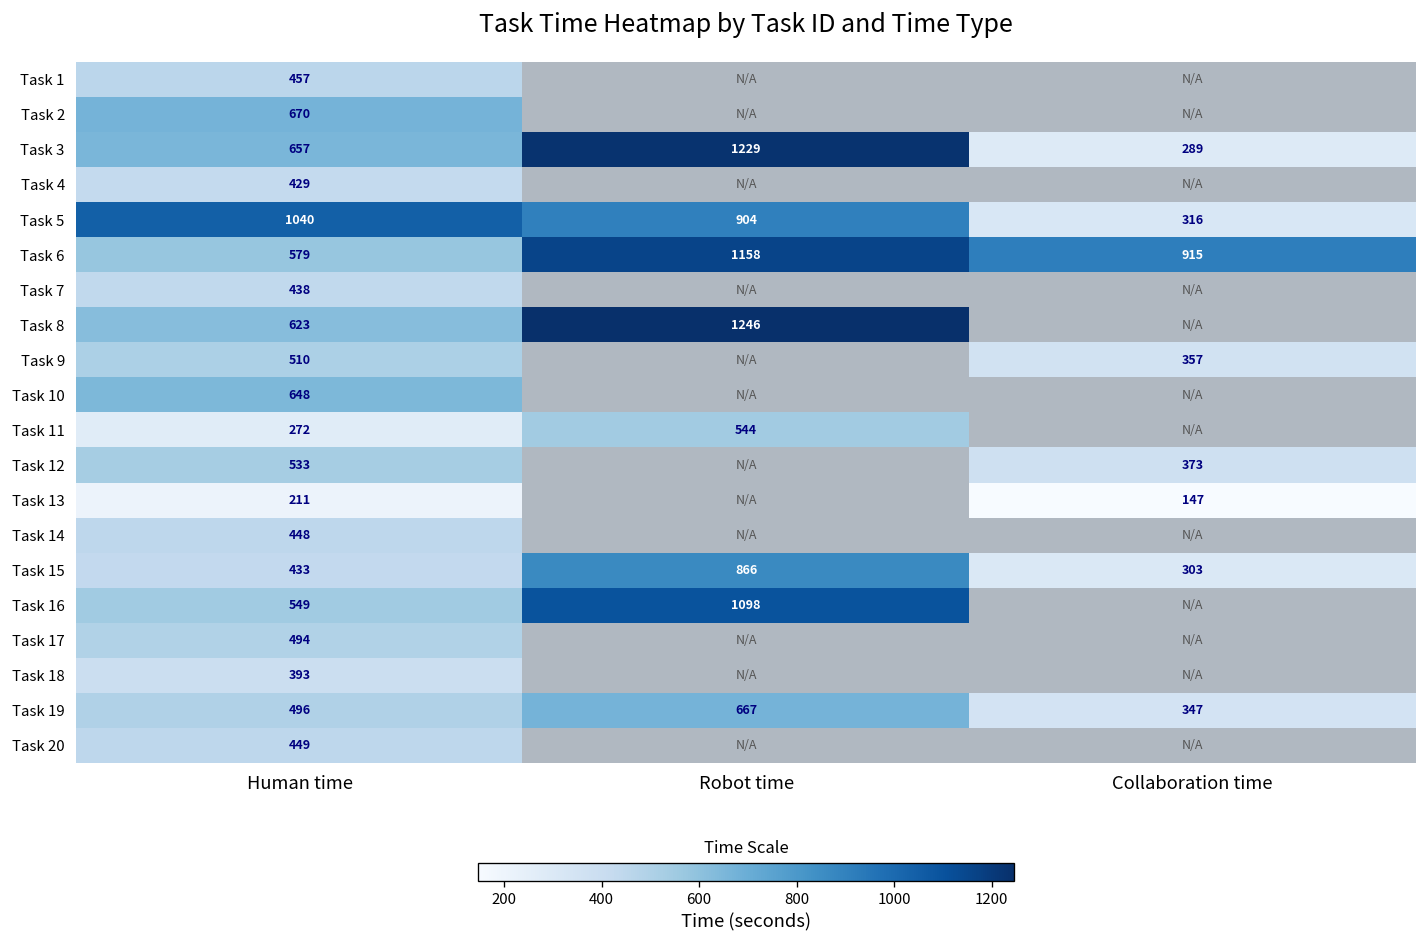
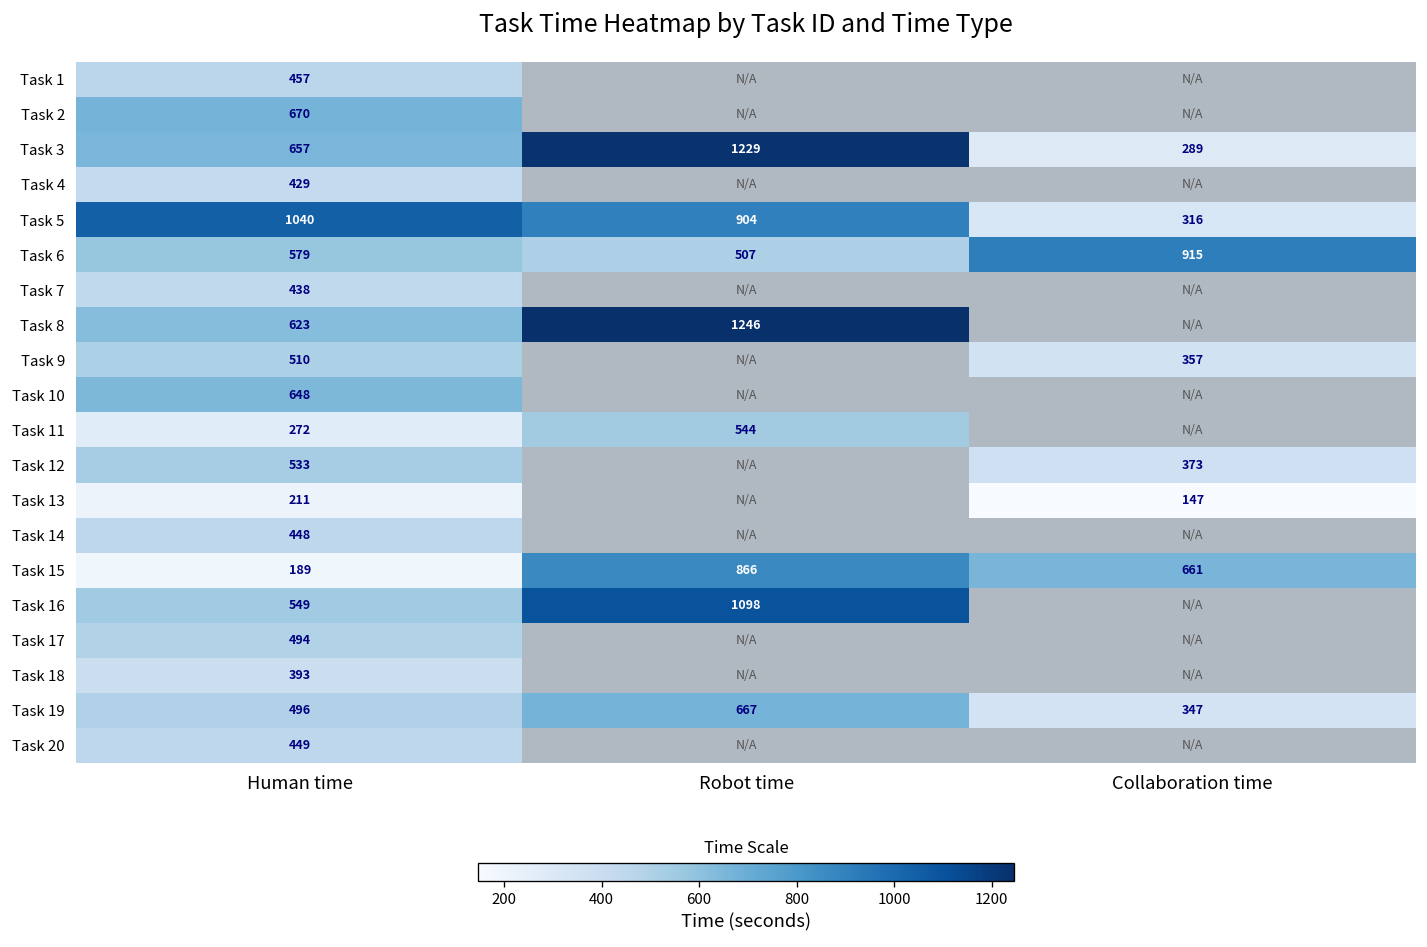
Task 6, Robot time: 1158 -> 507
Task 15, Human time: 433 -> 189
Task 15, Collaboration time: 303 -> 661
